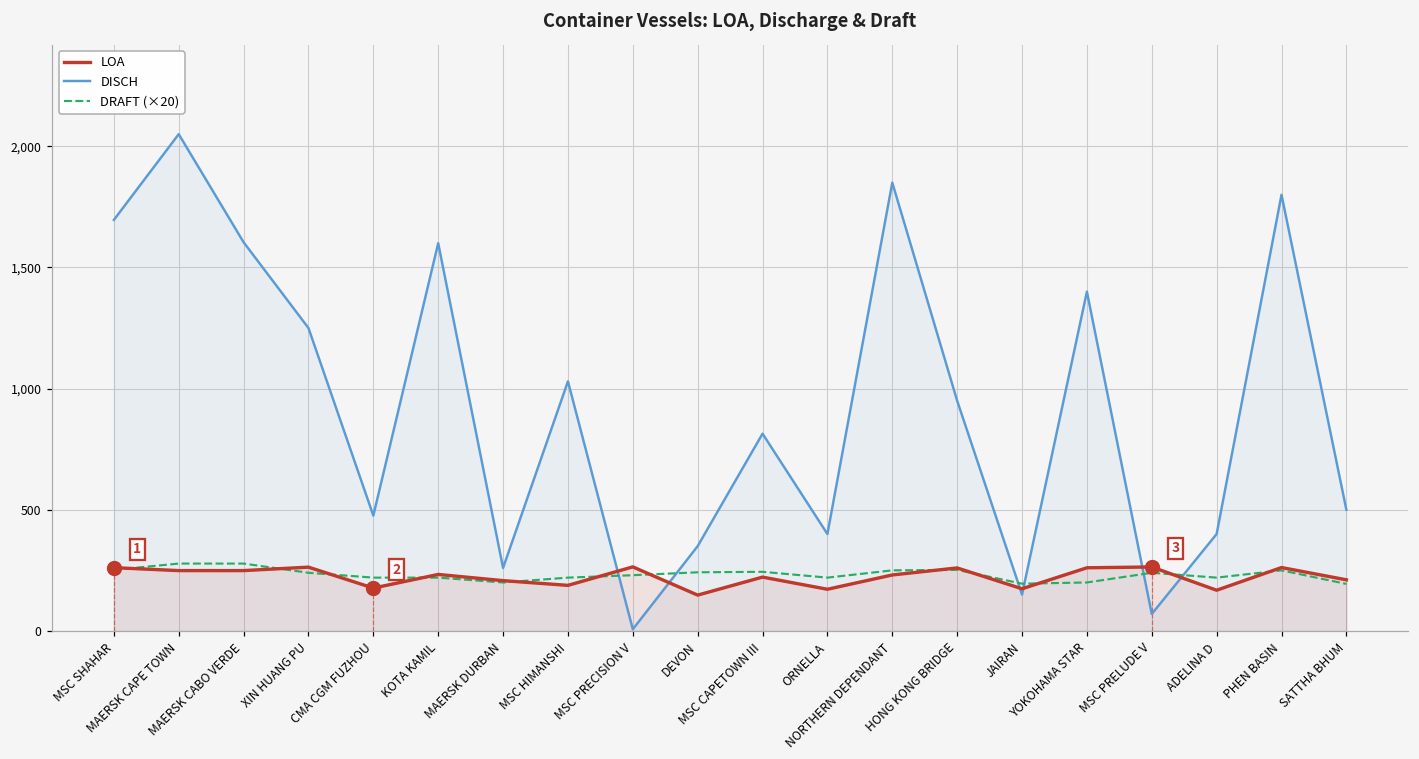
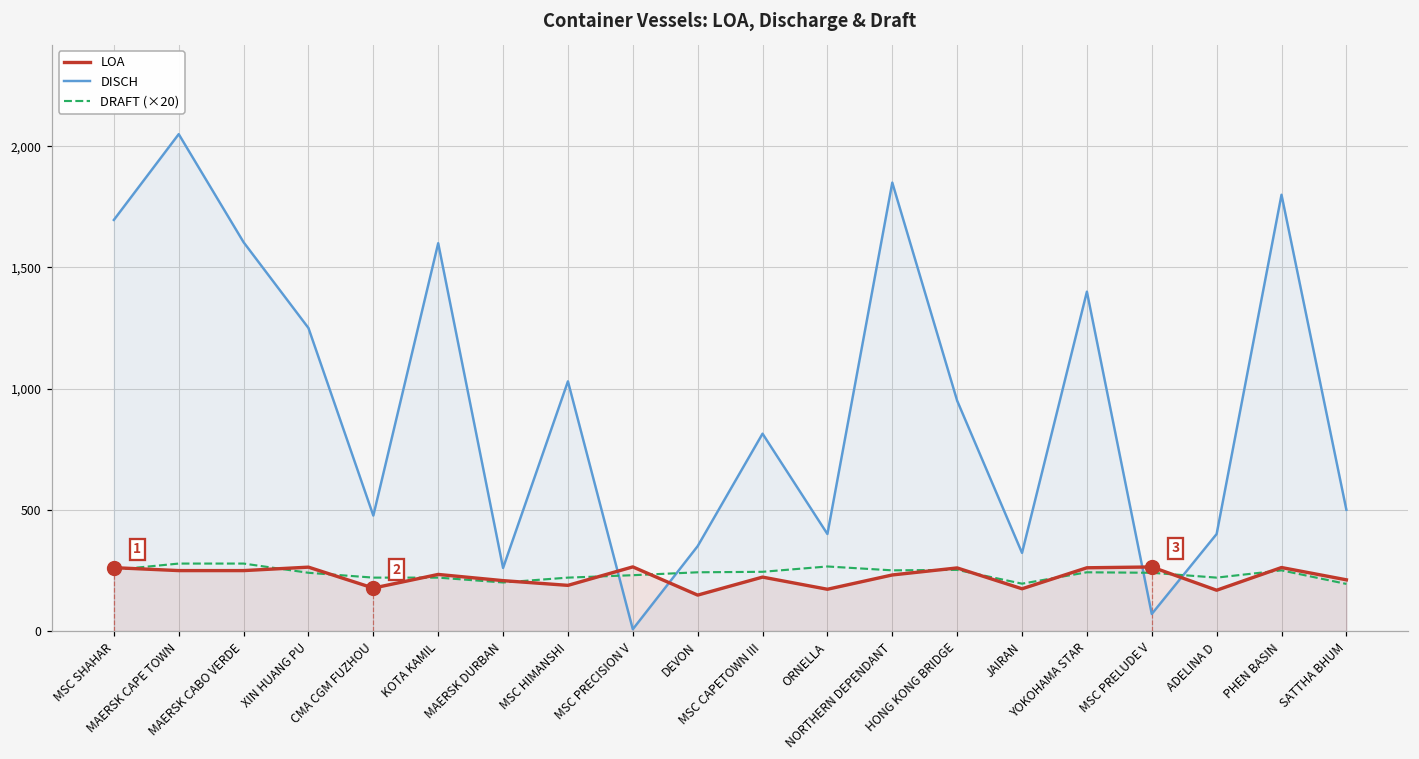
DRAFT (×20), ORNELLA: 220 -> 270
DISCH, JAIRAN: 150 -> 320
DRAFT (×20), YOKOHAMA STAR: 200 -> 240
